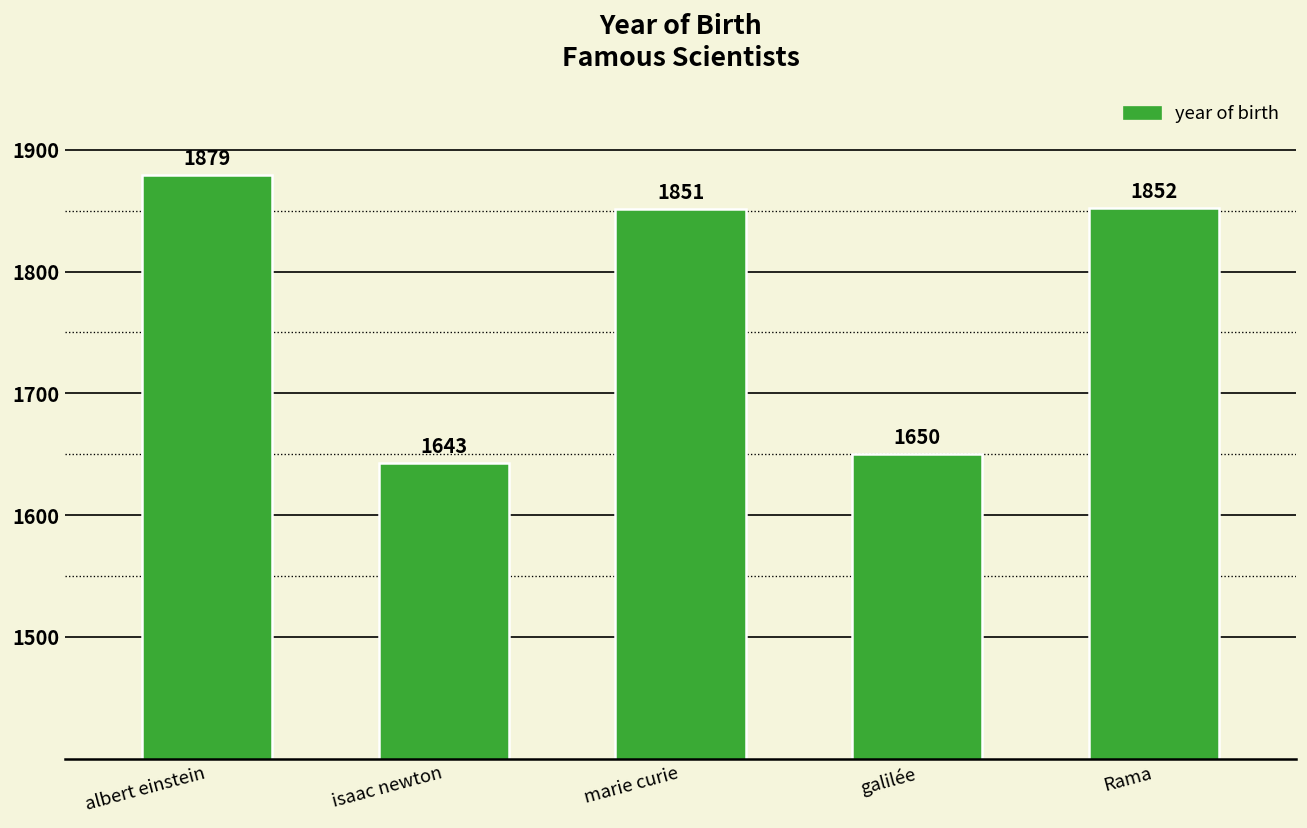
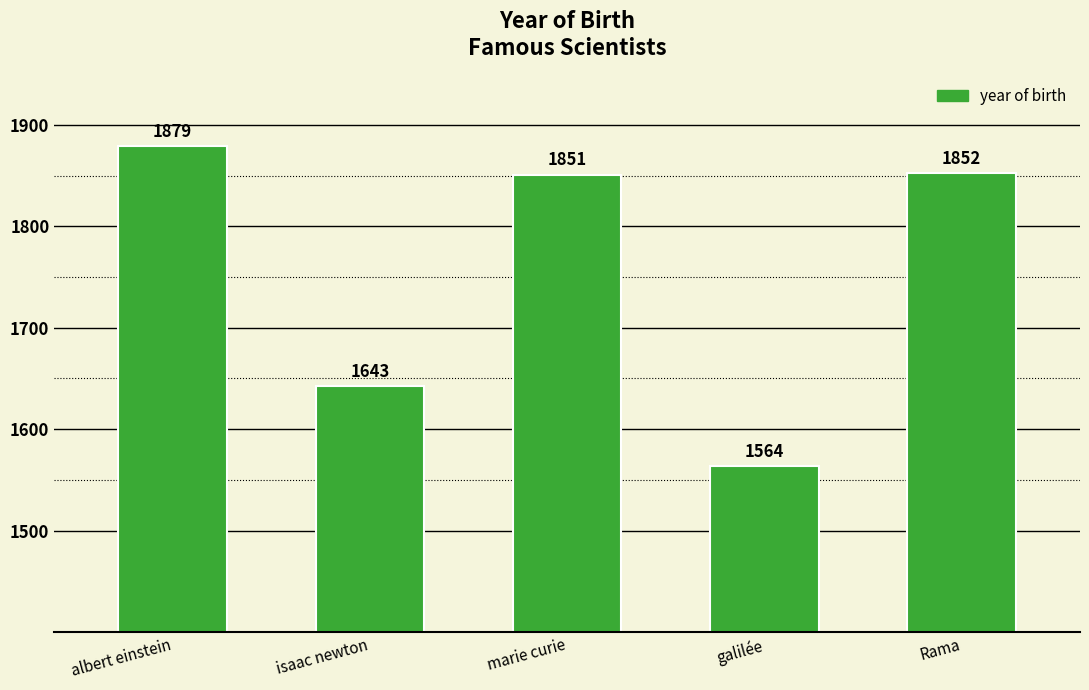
galilée: 1650 -> 1564
